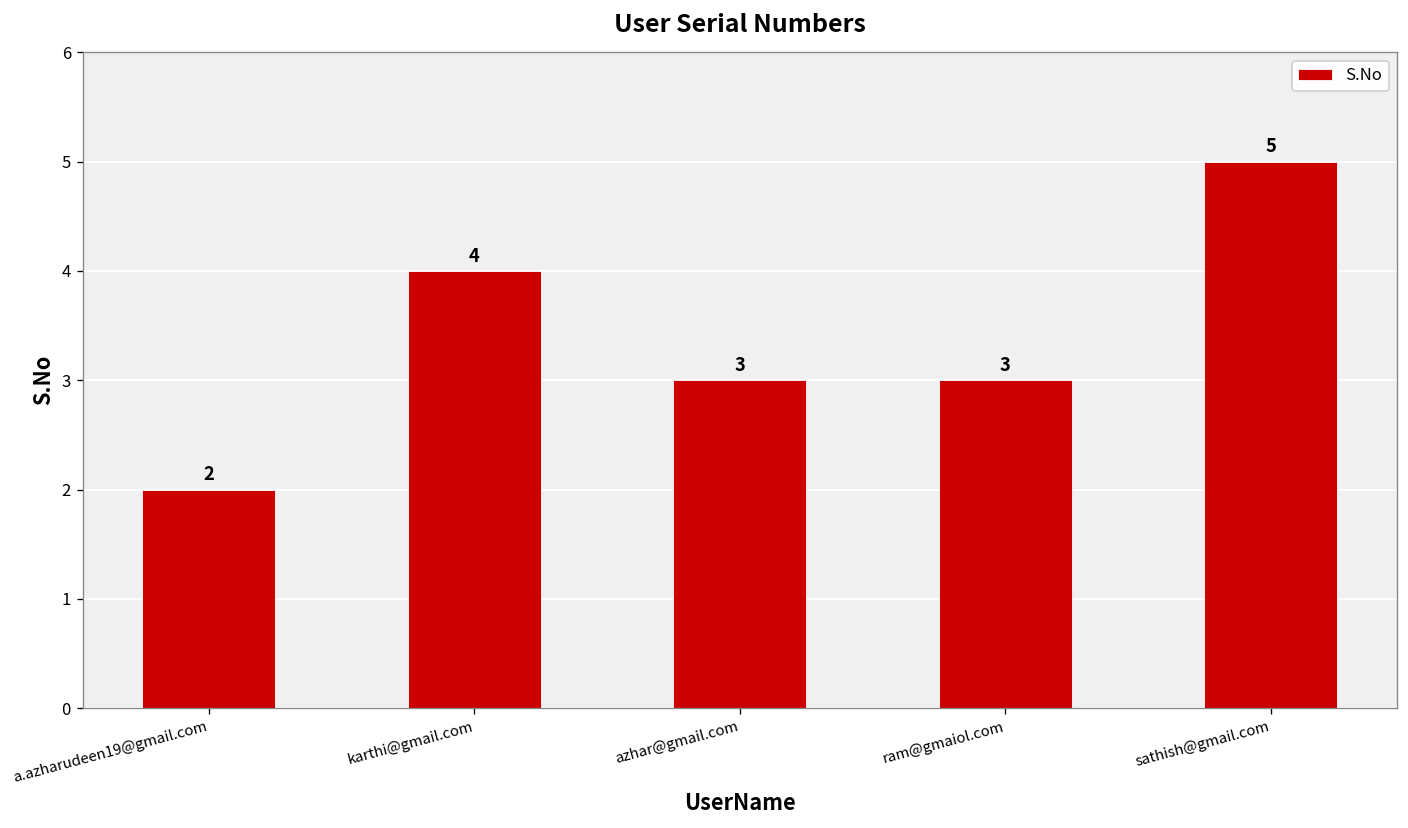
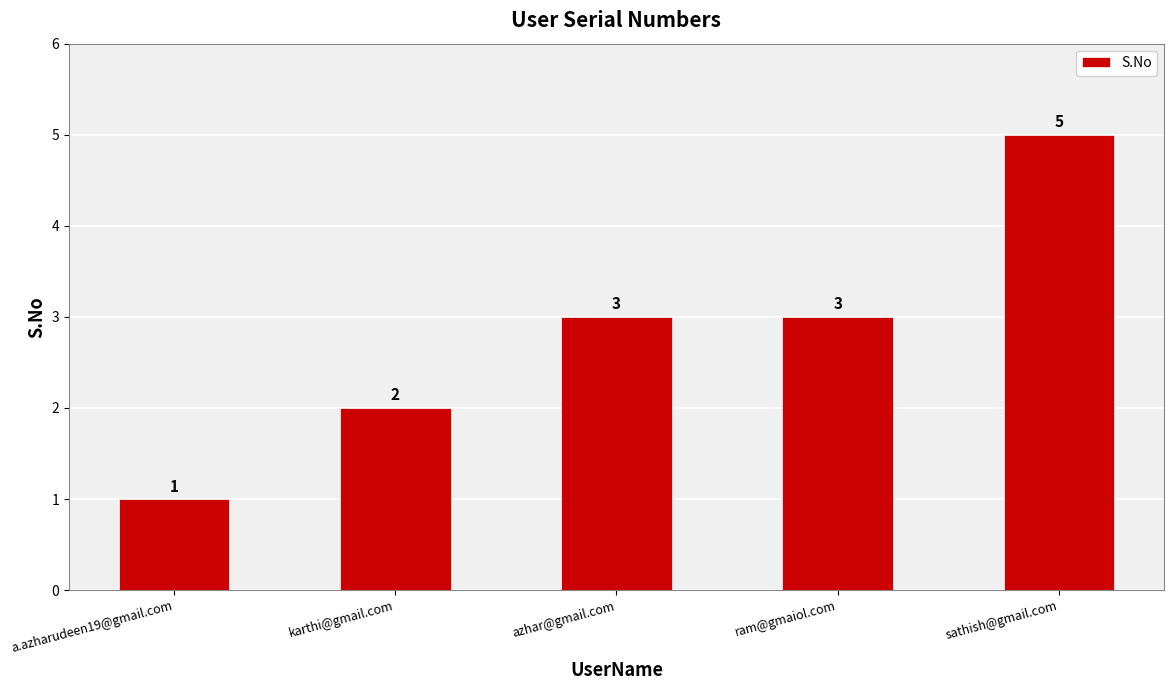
a.azharudeen19@gmail.com: 2 -> 1
karthi@gmail.com: 4 -> 2
